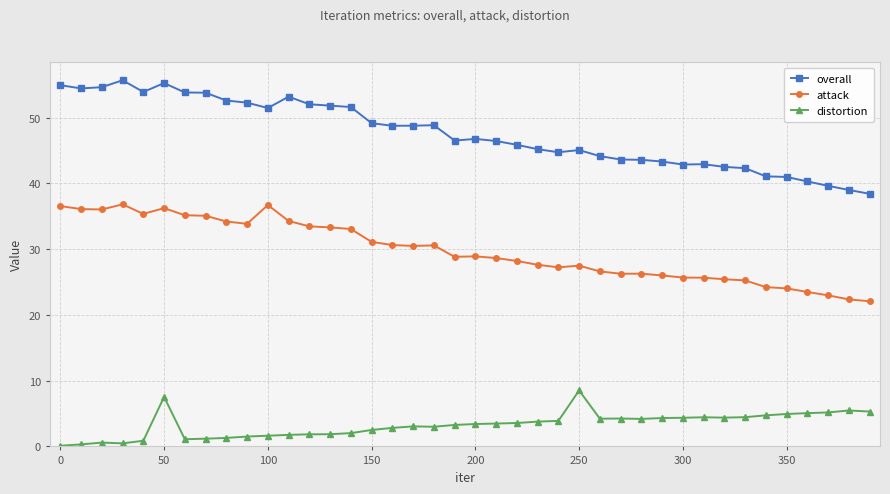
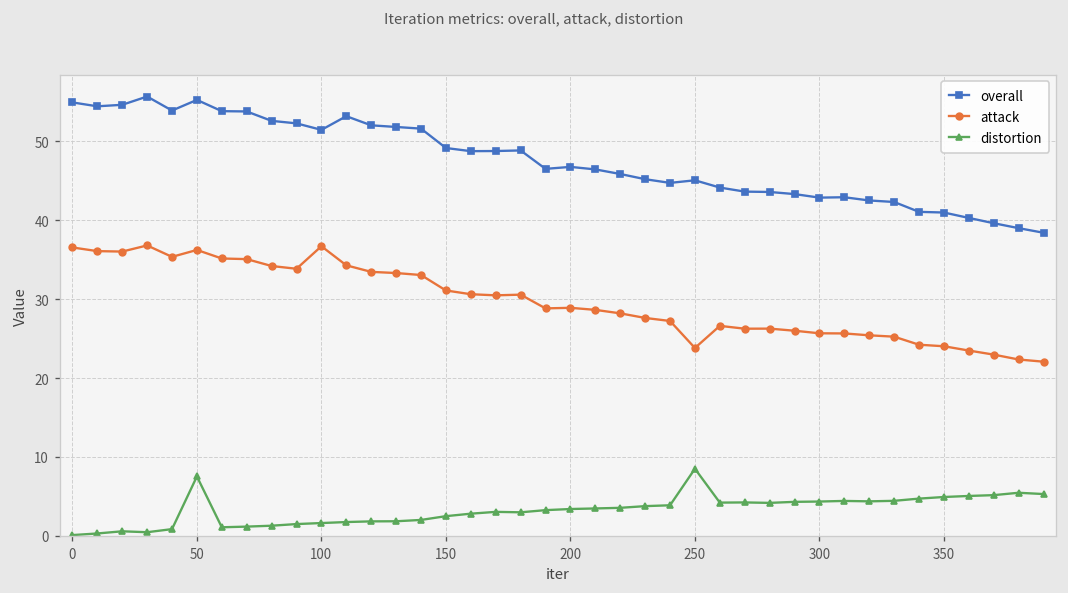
attack, 250: 27 -> 24
